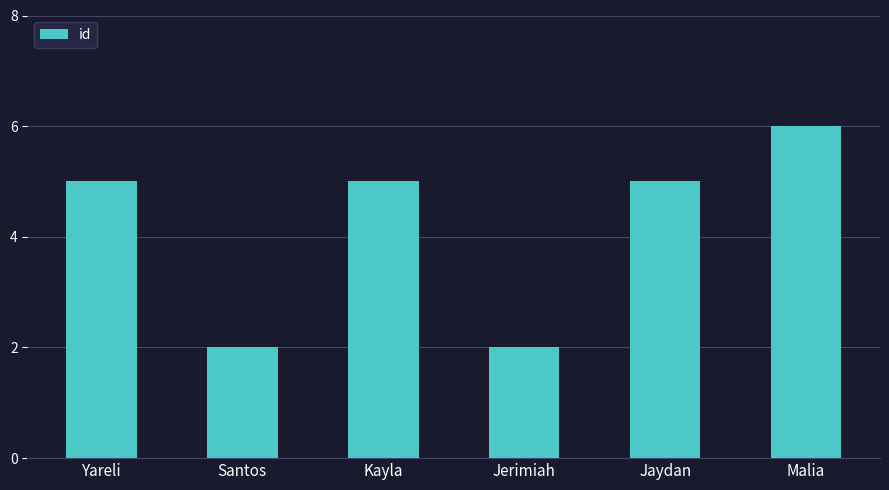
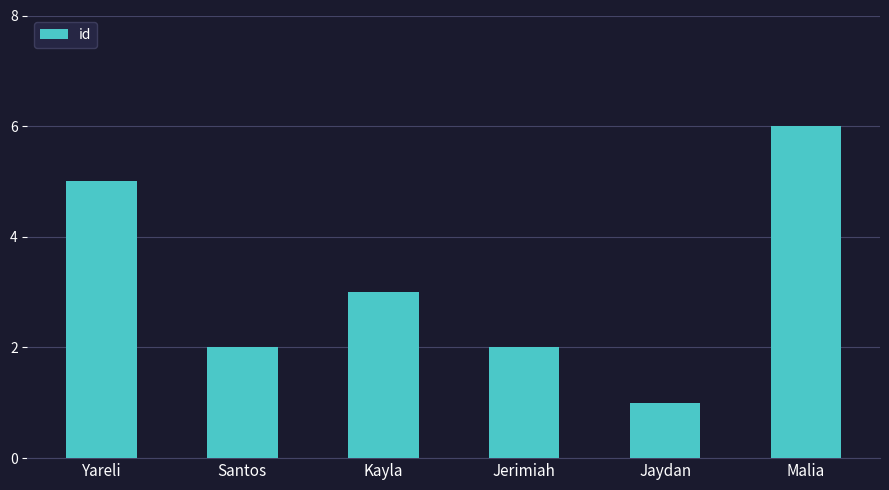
Kayla: 5 -> 3
Jaydan: 5 -> 1
